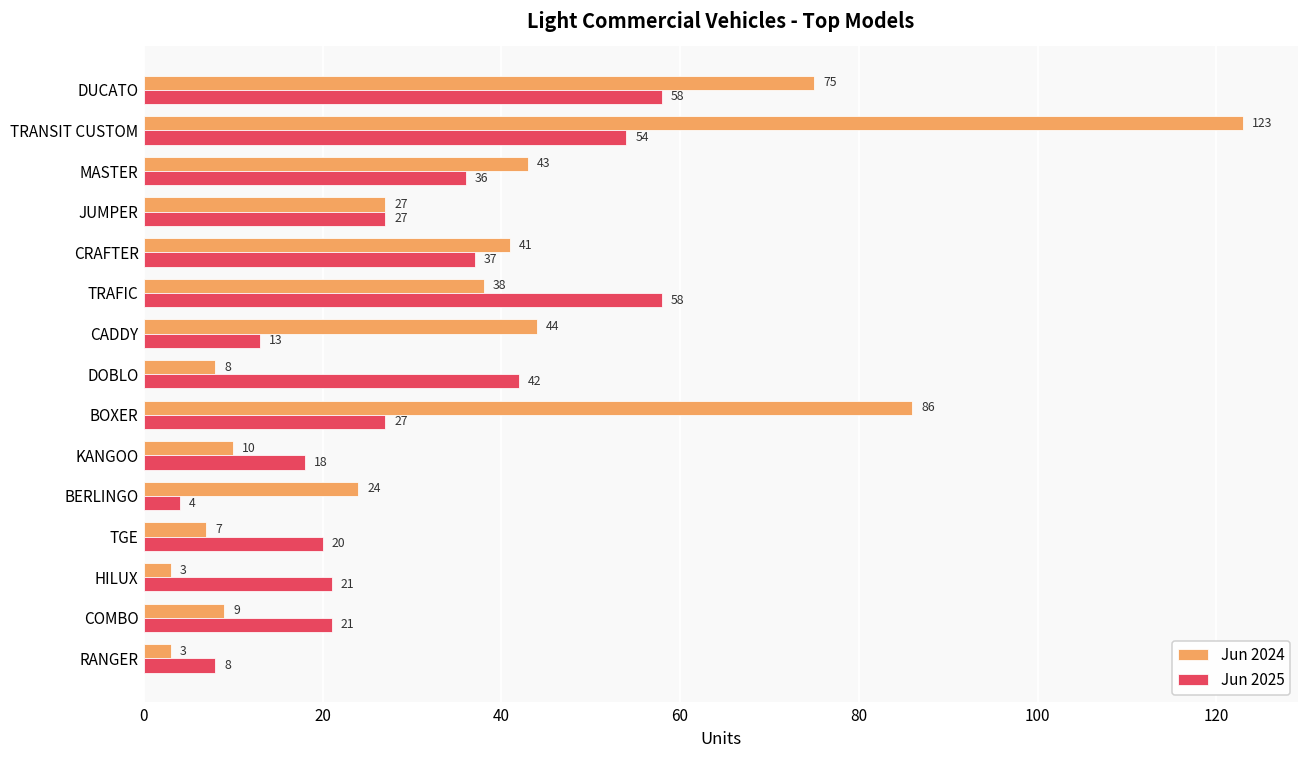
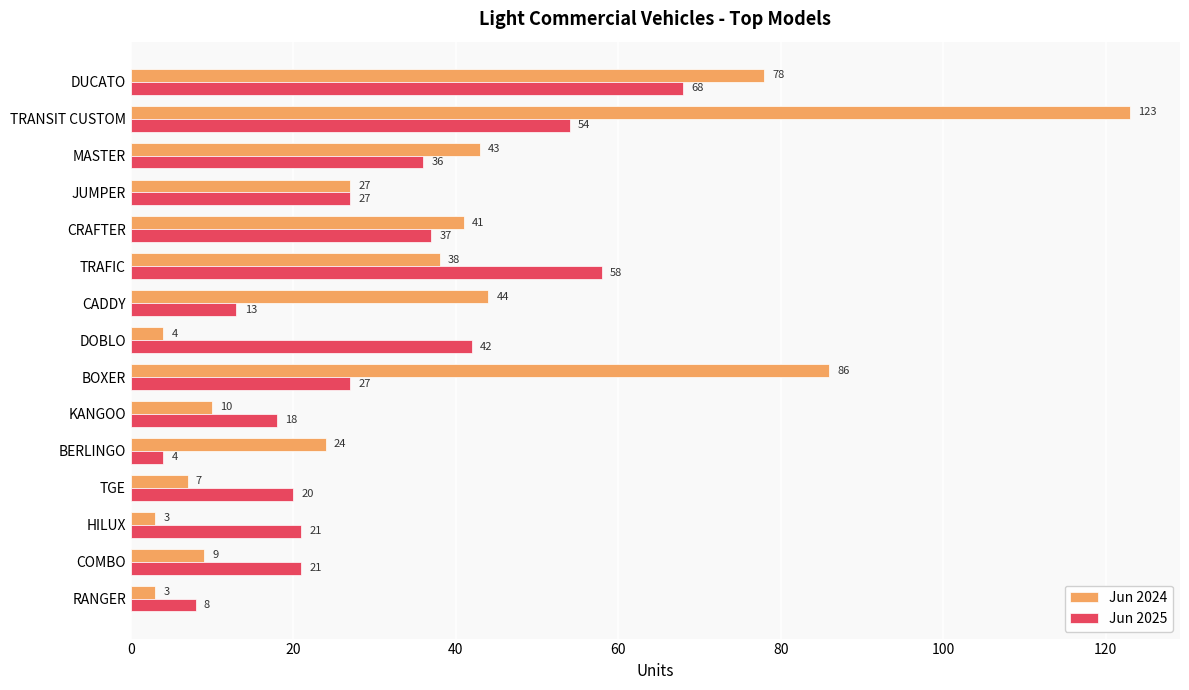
Jun 2024, DUCATO: 75 -> 78
Jun 2025, DUCATO: 58 -> 68
Jun 2024, DOBLO: 8 -> 4
